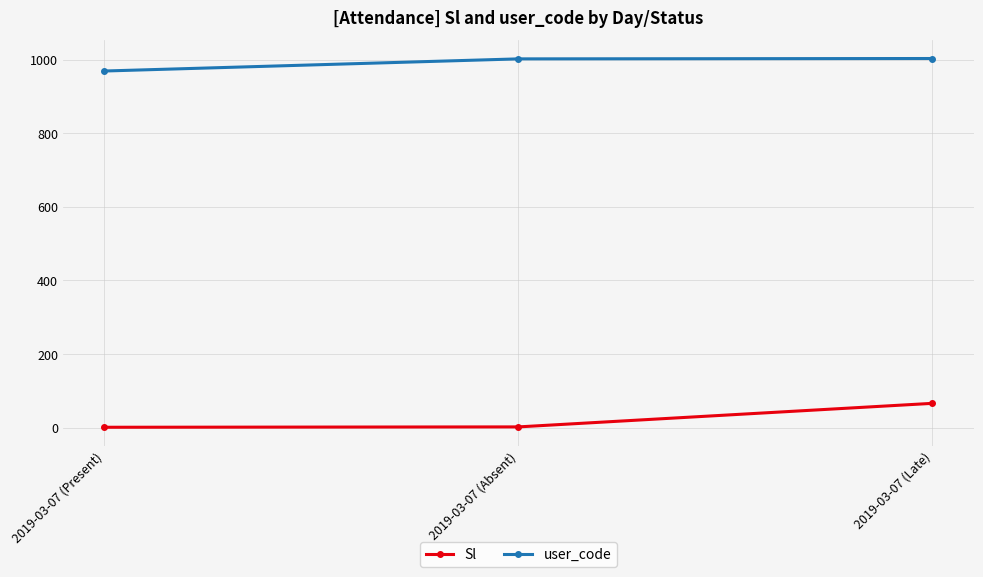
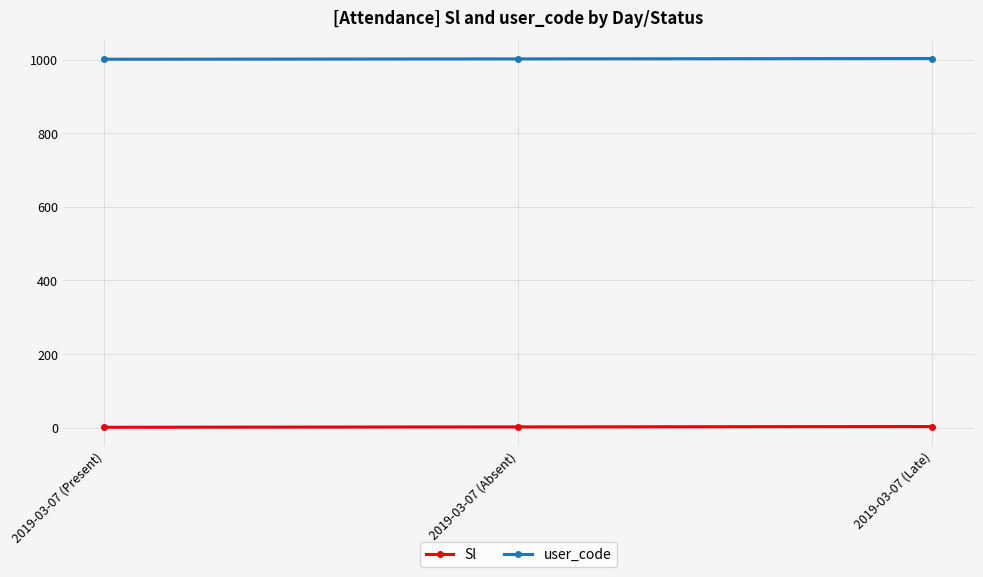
user_code, 2019-03-07 (Present): 970 -> 1000
Sl, 2019-03-07 (Late): 70 -> 0
